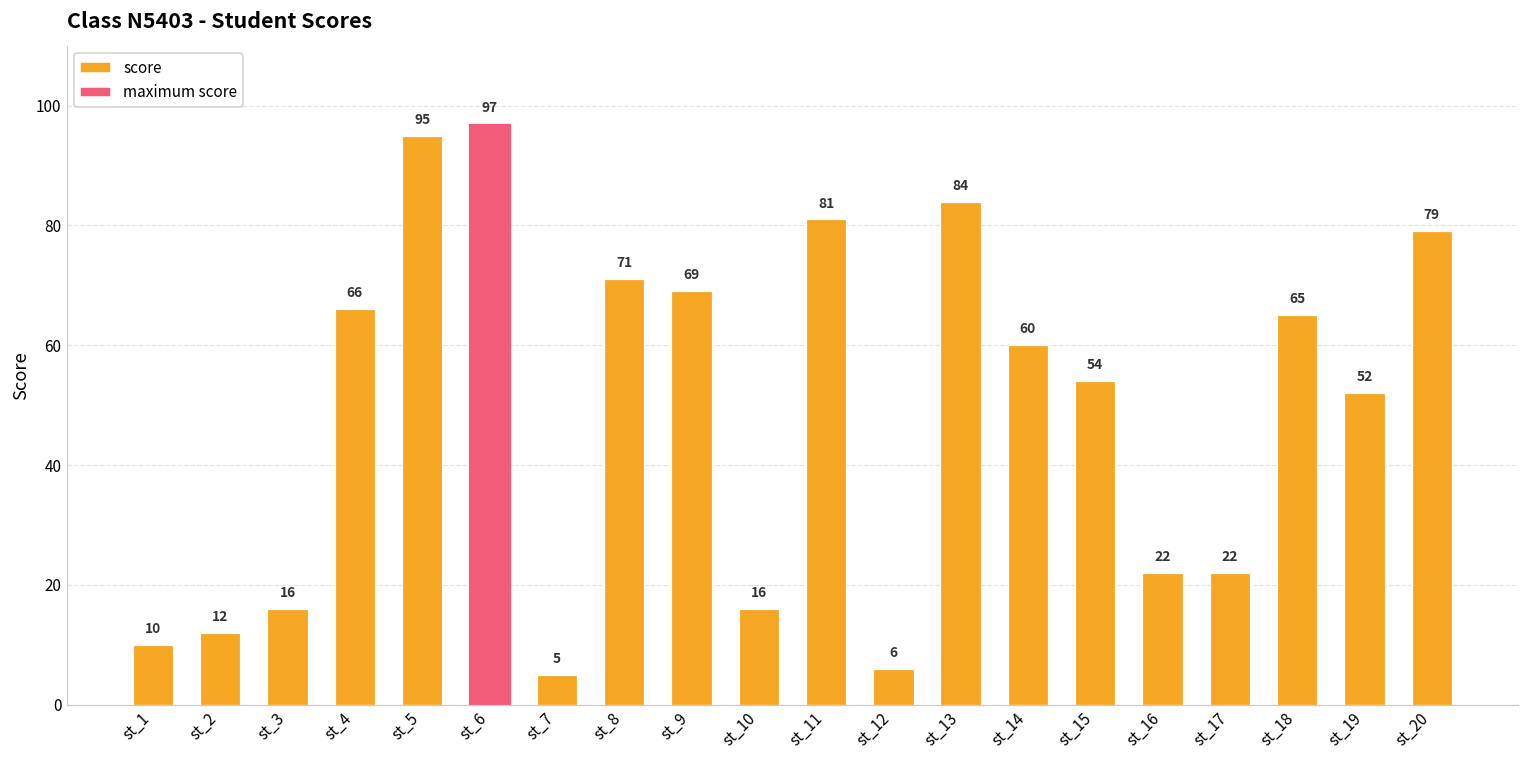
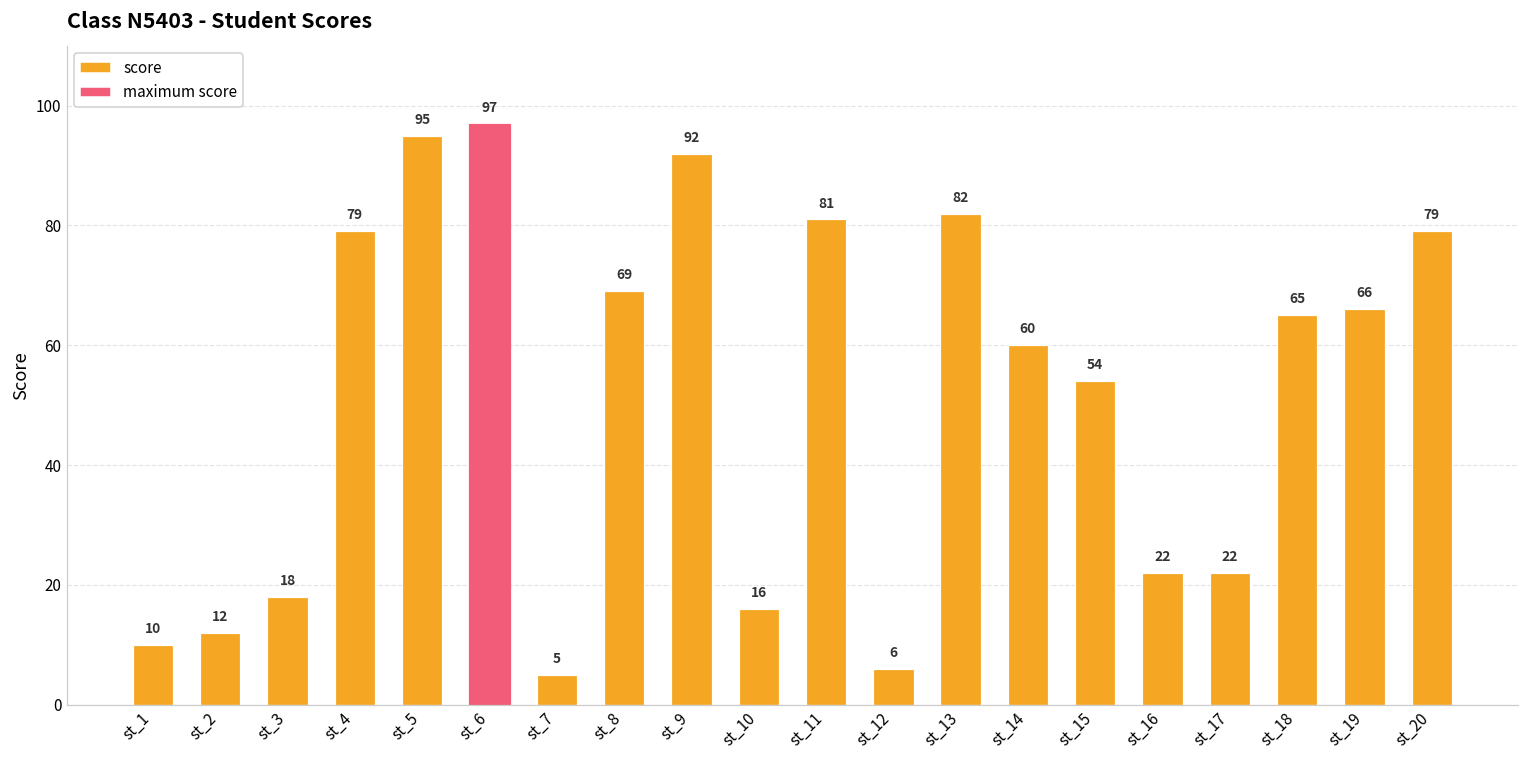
st_3: 16 -> 18
st_4: 66 -> 79
st_8: 71 -> 69
st_9: 69 -> 92
st_13: 84 -> 82
st_19: 52 -> 66
